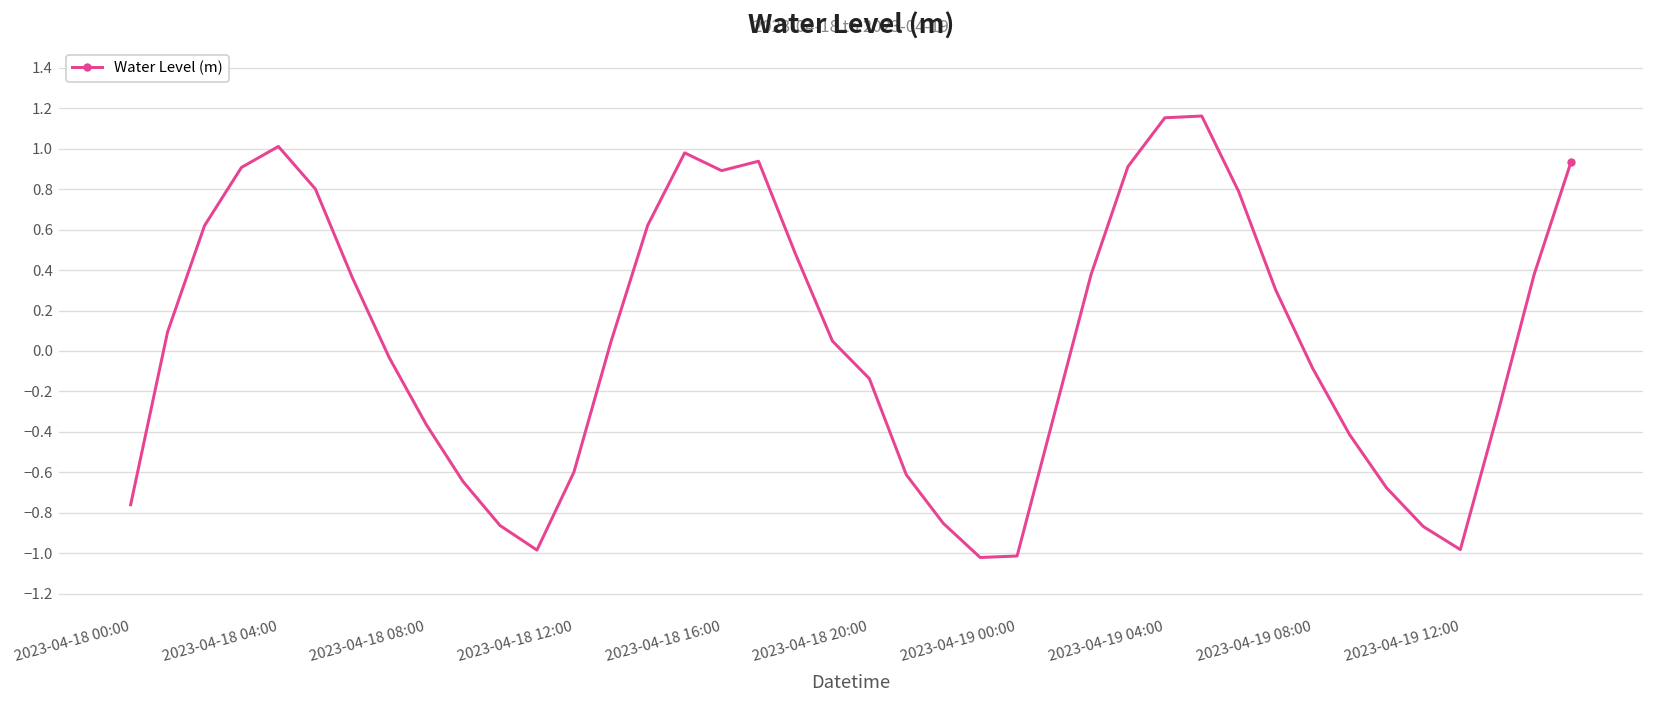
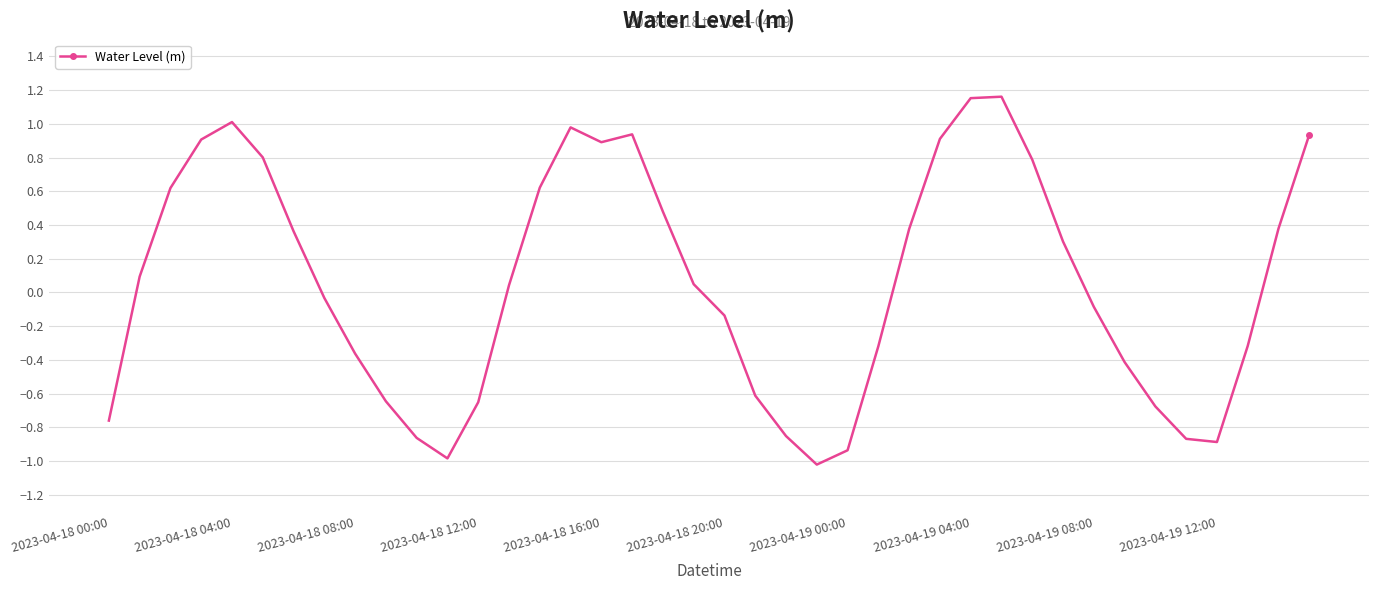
2023-04-18 12:00: -0.60 -> -0.65
2023-04-19 00:00: -1.01 -> -0.94
2023-04-19 12:00: -0.98 -> -0.89
